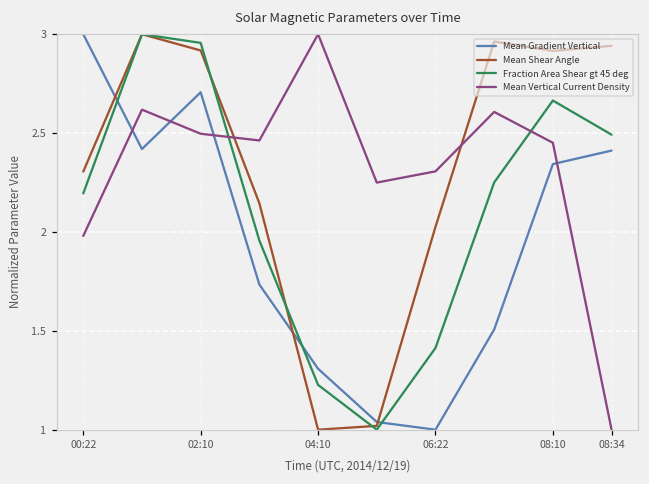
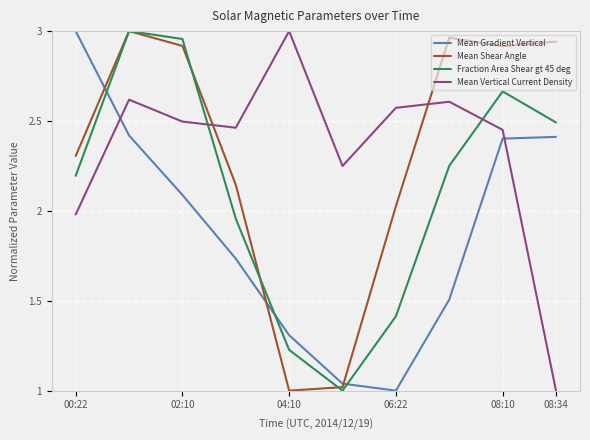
Mean Gradient Vertical, 02:10: 2.71 -> 2.09
Mean Vertical Current Density, 06:22: 2.31 -> 2.57
Mean Gradient Vertical, 08:10: 2.34 -> 2.40
